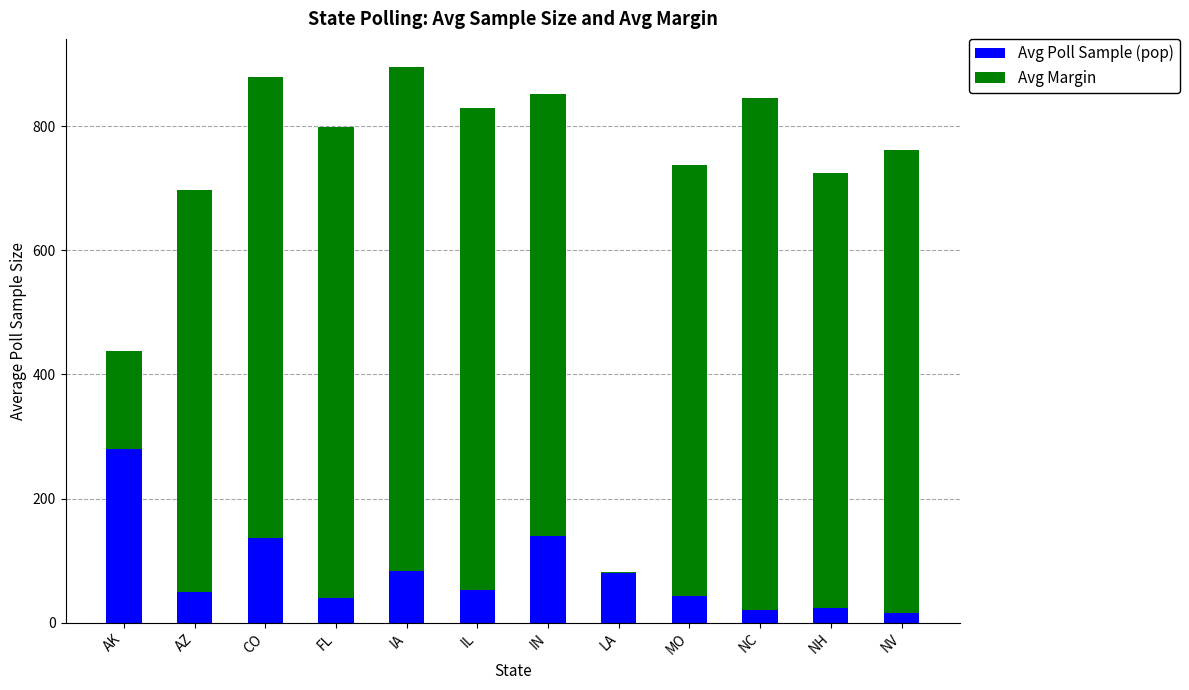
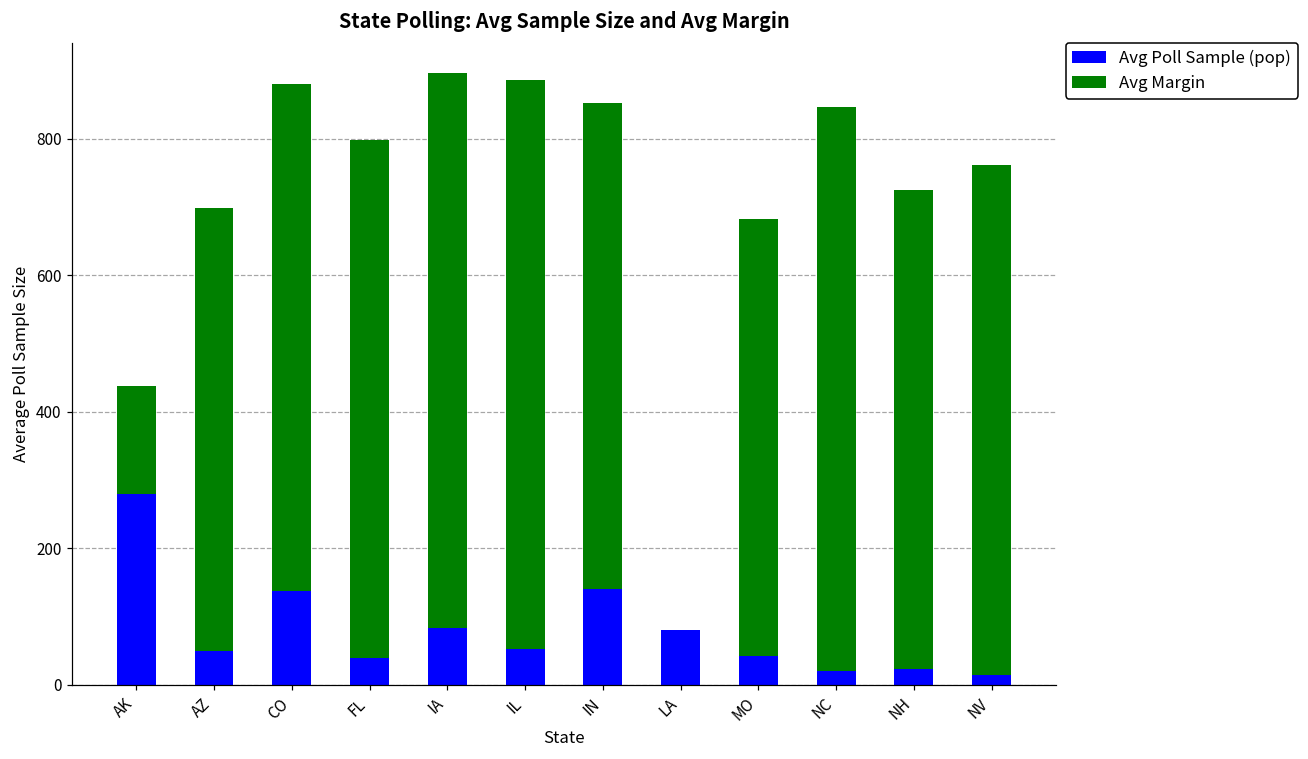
Avg Margin, IL: 780 -> 830
Avg Margin, MO: 690 -> 640
